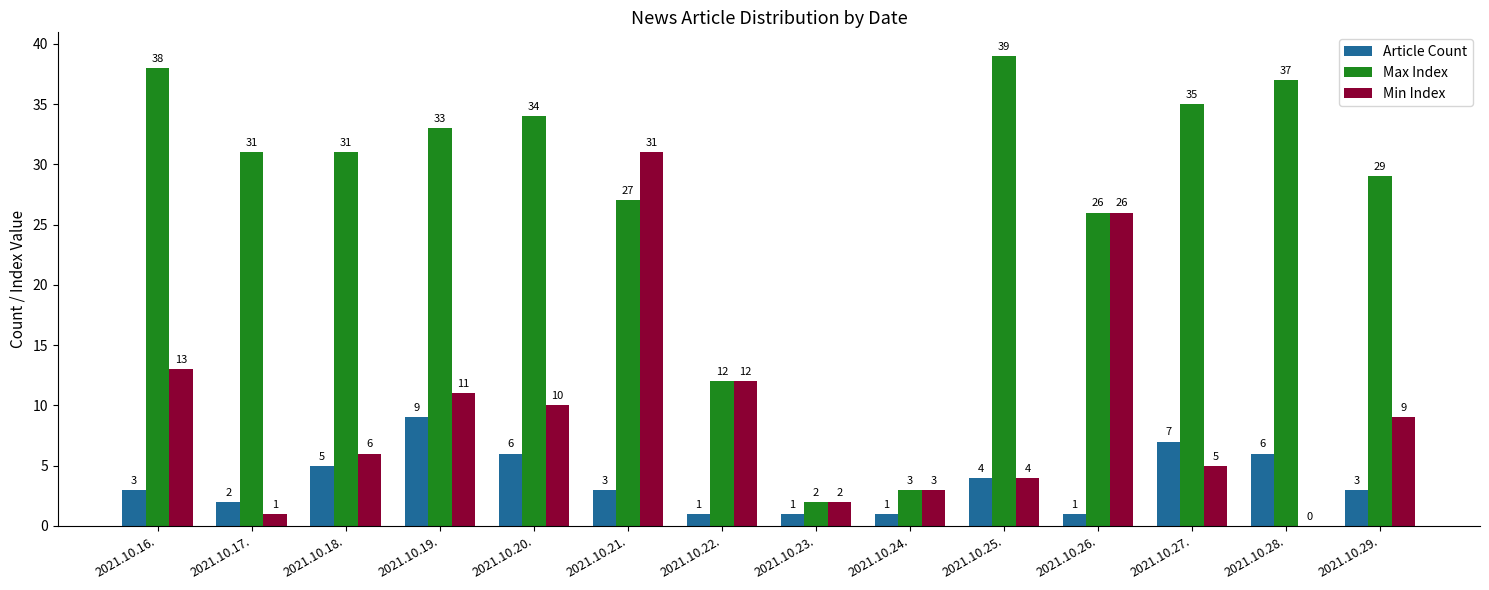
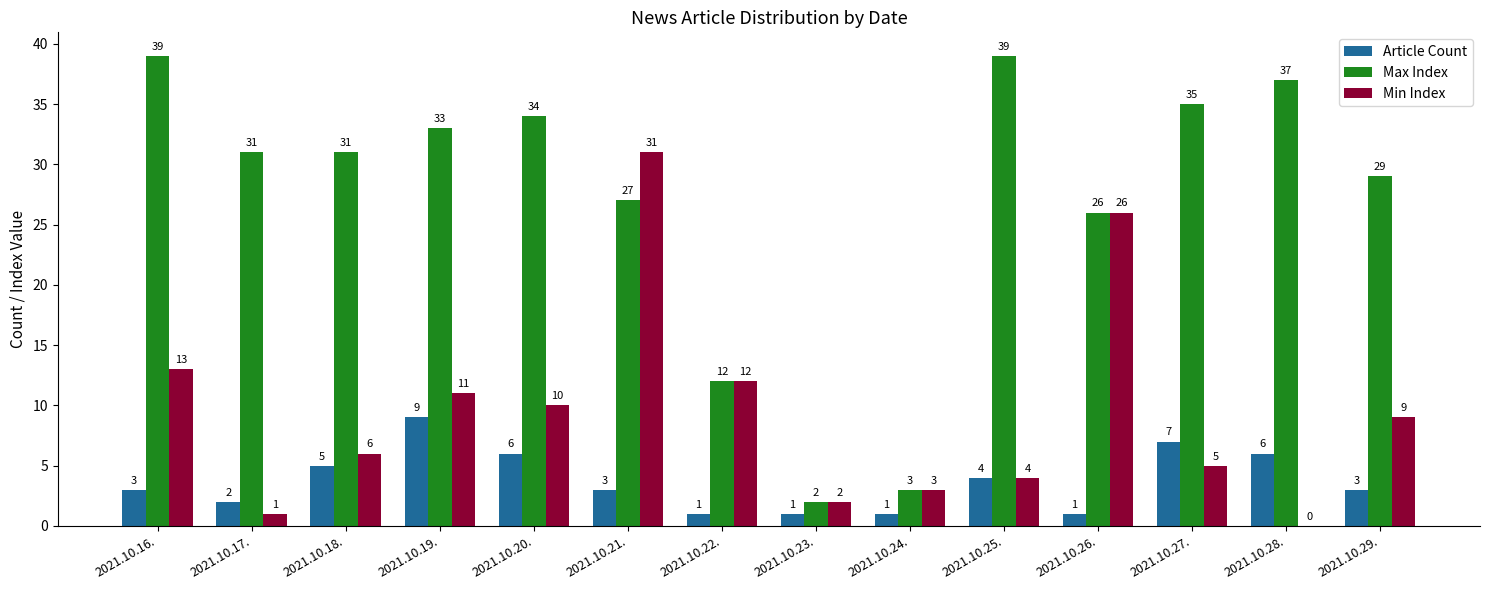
Max Index, 2021.10.16.: 38 -> 39
